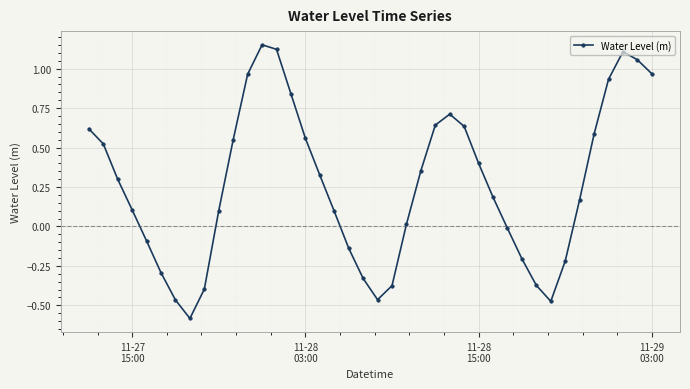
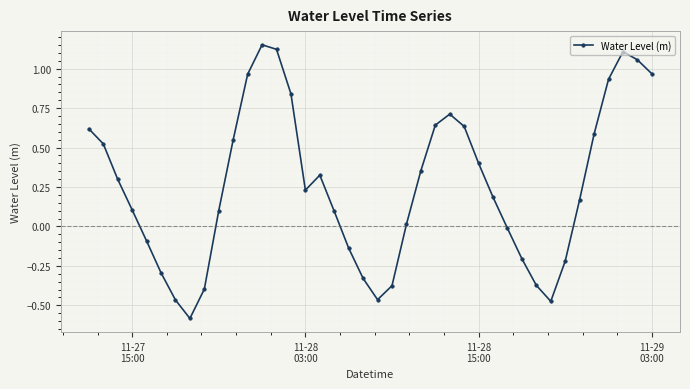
11-28 03:00: 0.56 -> 0.23
